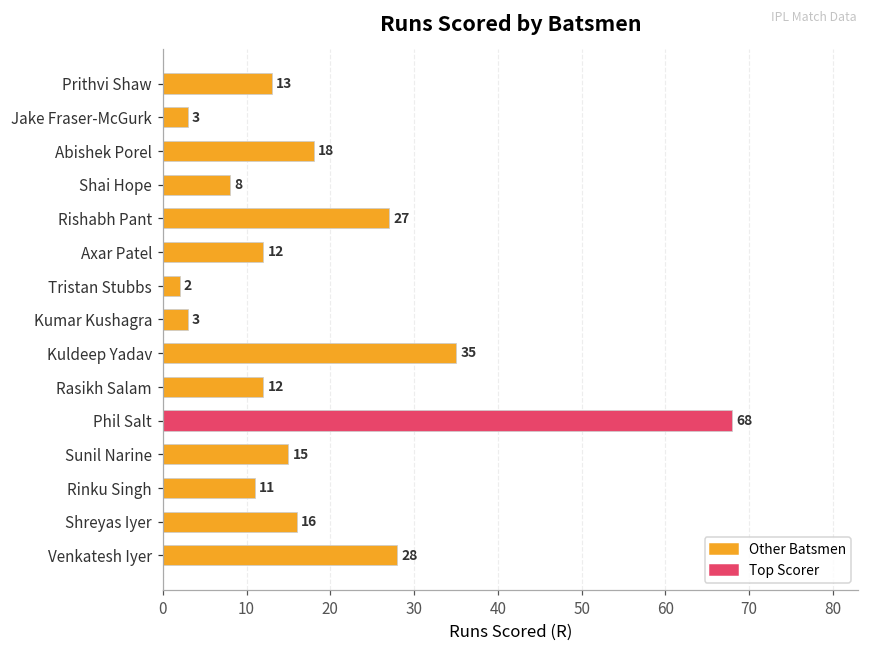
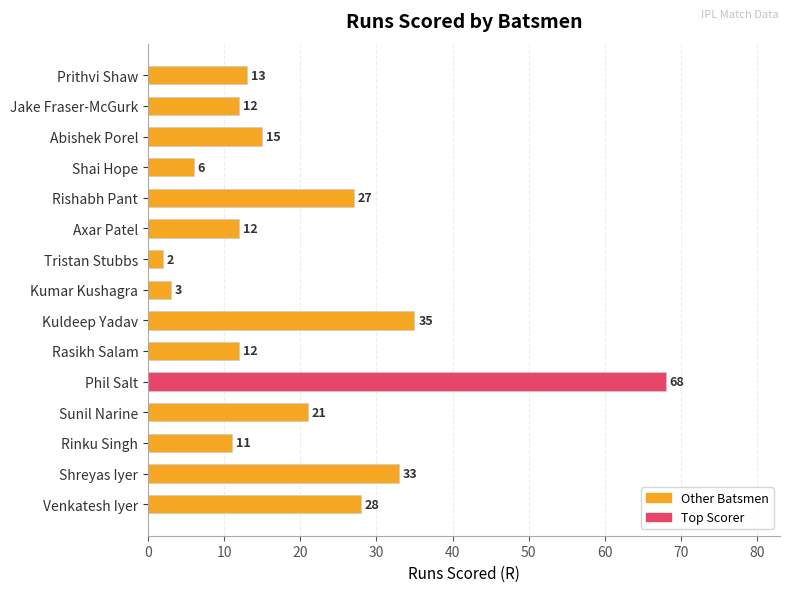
Jake Fraser-McGurk: 3 -> 12
Abishek Porel: 18 -> 15
Shai Hope: 8 -> 6
Sunil Narine: 15 -> 21
Shreyas Iyer: 16 -> 33
